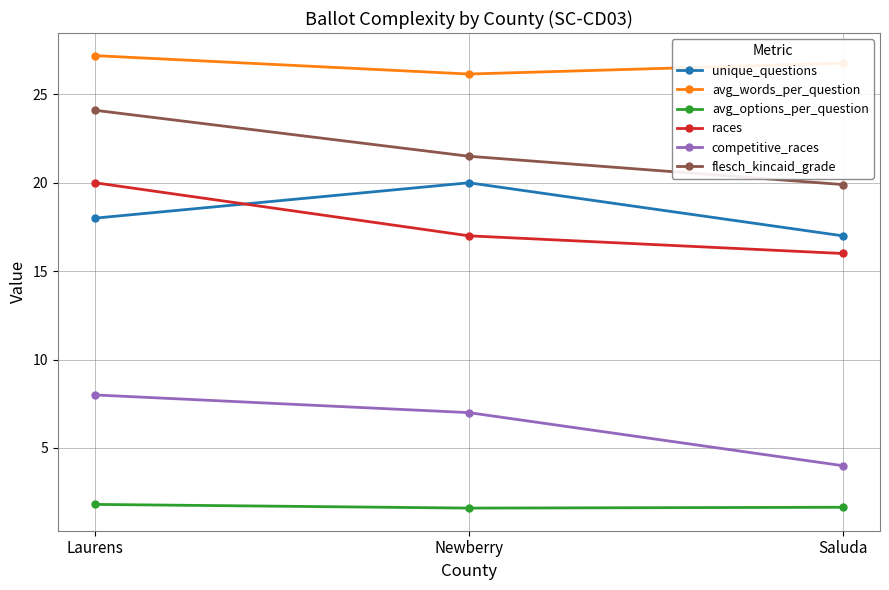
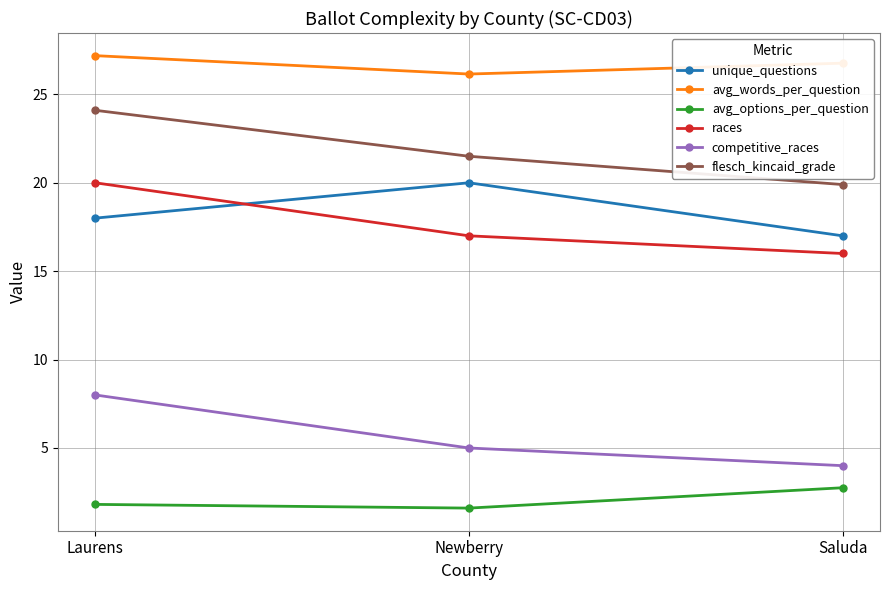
competitive_races, Newberry: 7 -> 5
avg_options_per_question, Saluda: 1.6 -> 2.8
